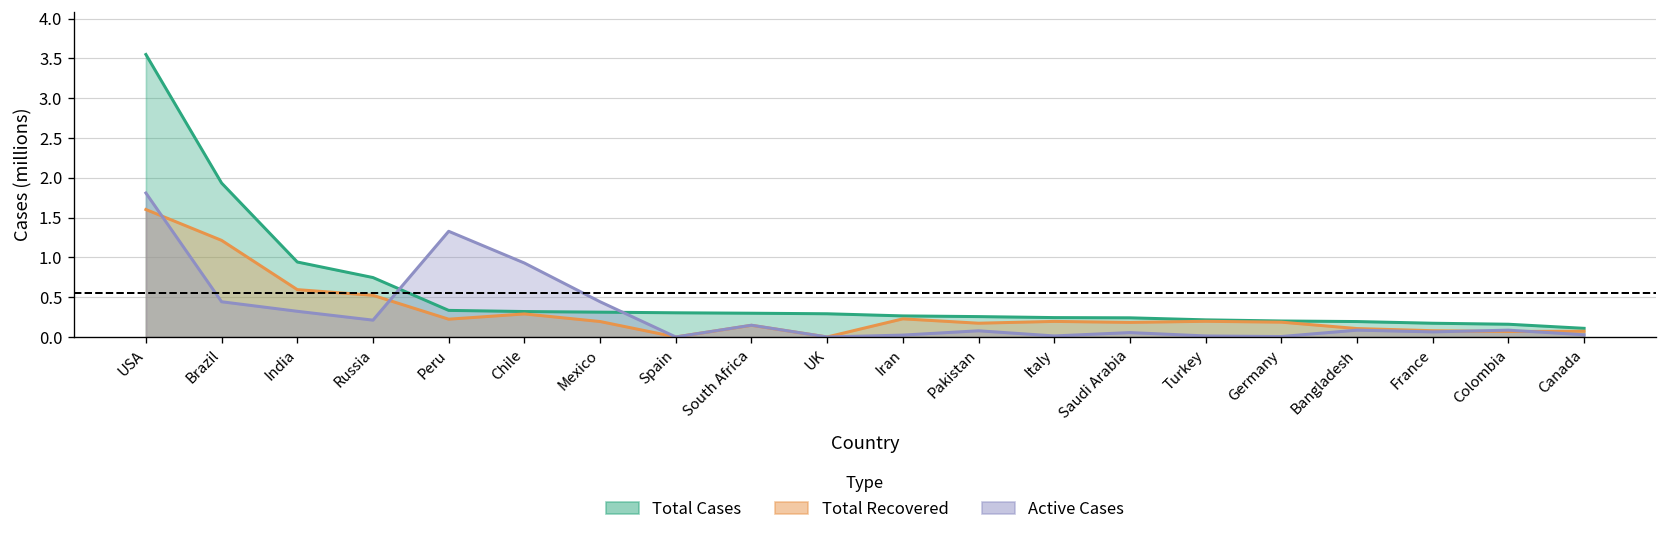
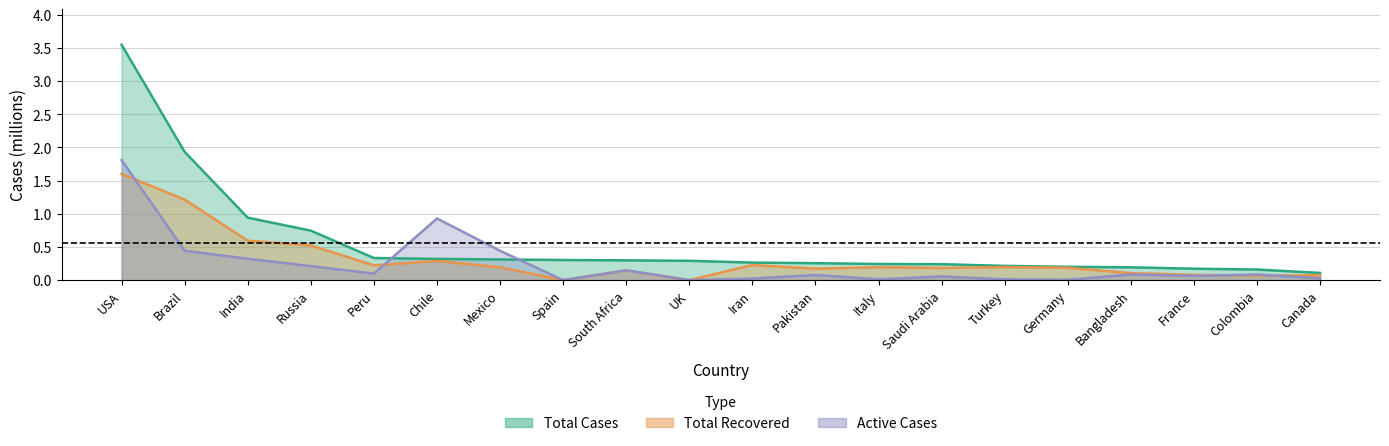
Active Cases, Peru: 1.3 -> 0.1
